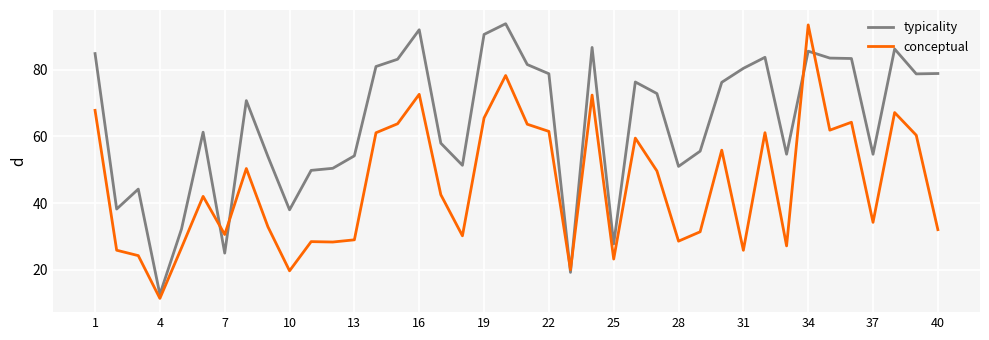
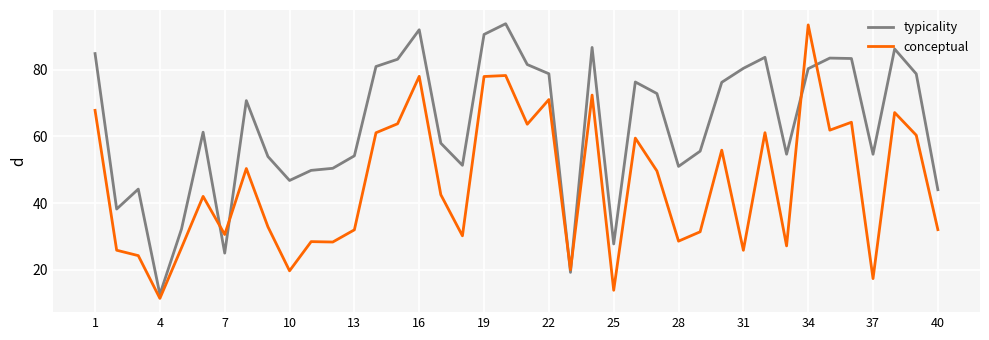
typicality, 10: 38 -> 47
conceptual, 13: 29 -> 32
conceptual, 16: 73 -> 78
conceptual, 19: 66 -> 78
conceptual, 22: 62 -> 71
conceptual, 25: 23 -> 14
typicality, 34: 86 -> 80
conceptual, 37: 34 -> 17
typicality, 40: 79 -> 44
